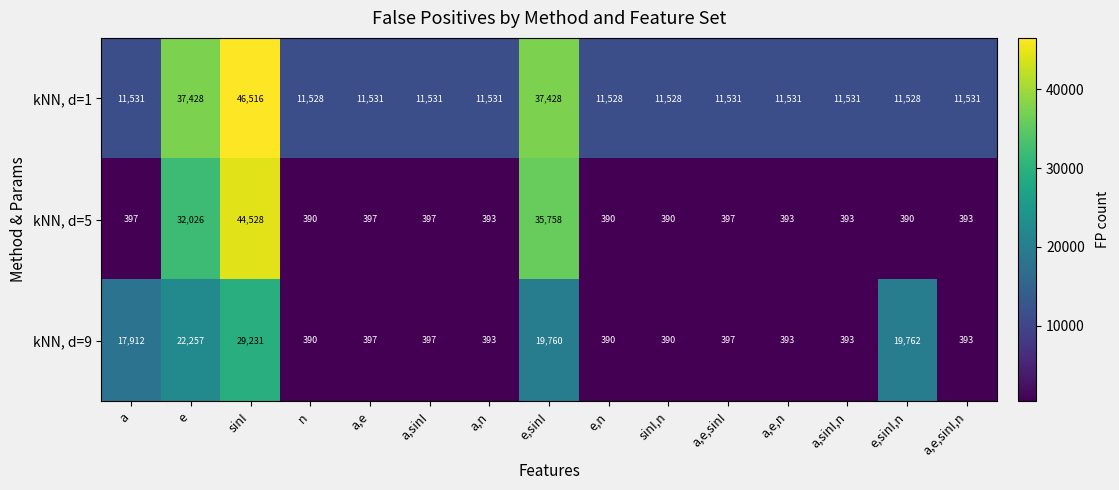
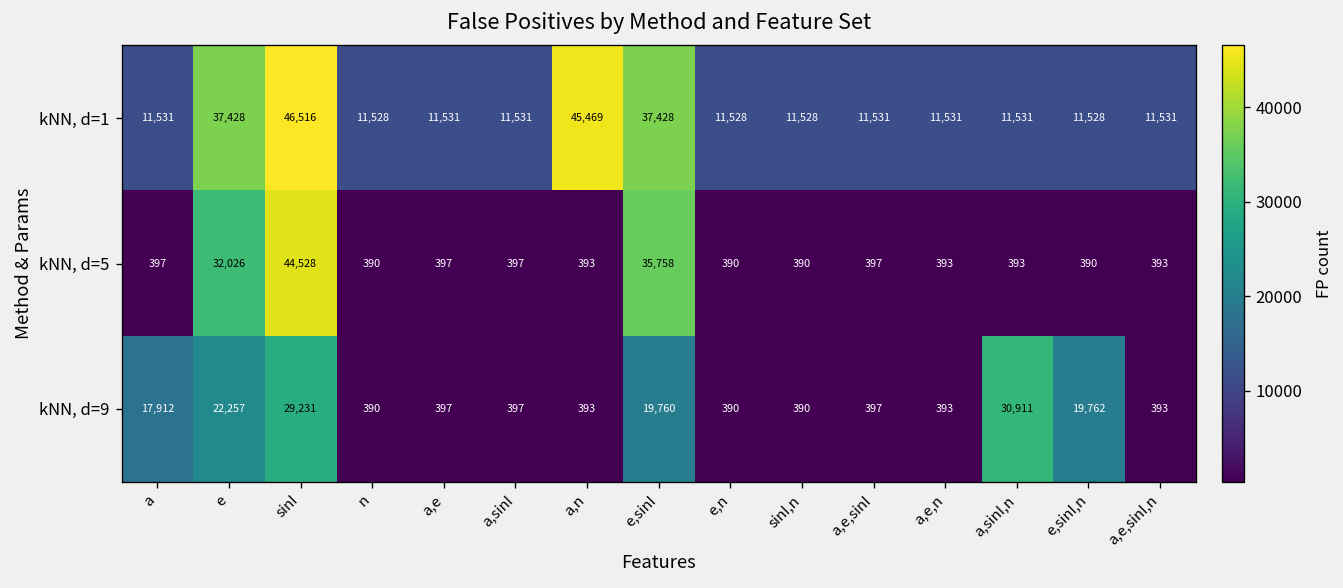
kNN, d=1, a,n: 11,531 -> 45,469
kNN, d=9, a,sinI,n: 393 -> 30,911
